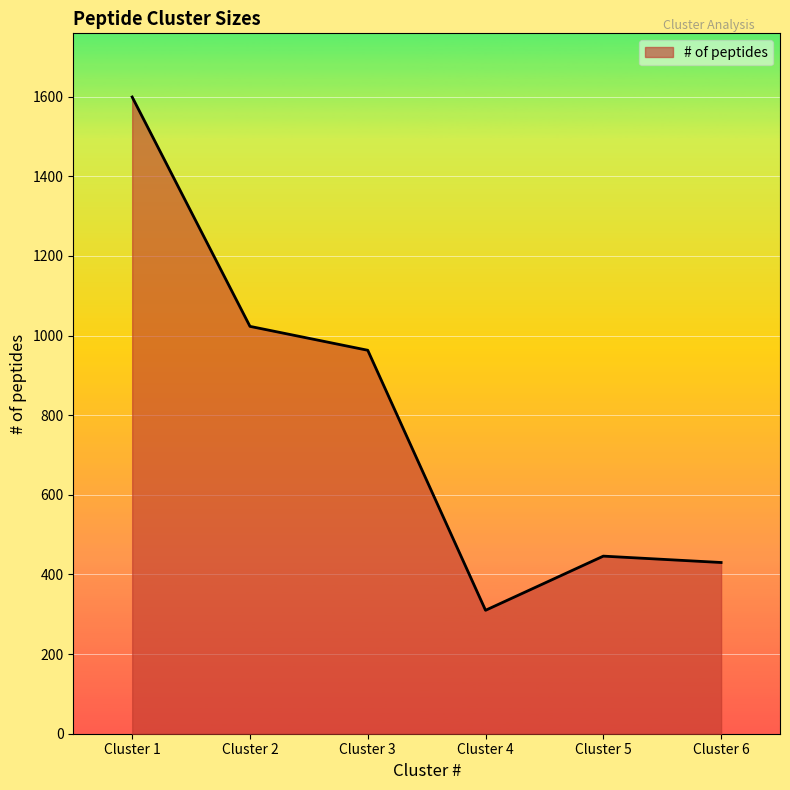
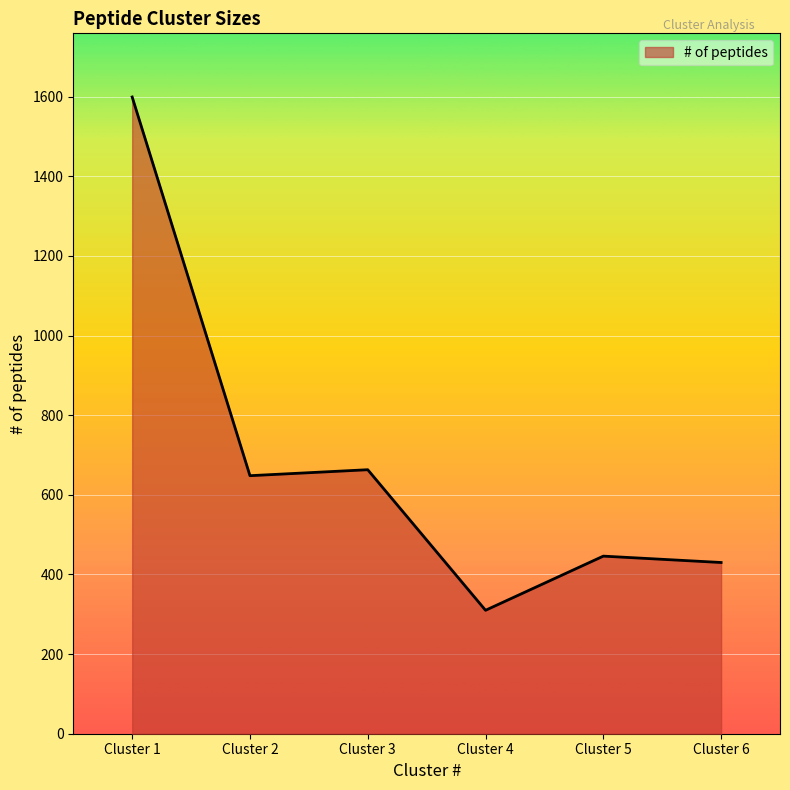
Cluster 2: 1020 -> 650
Cluster 3: 960 -> 660
